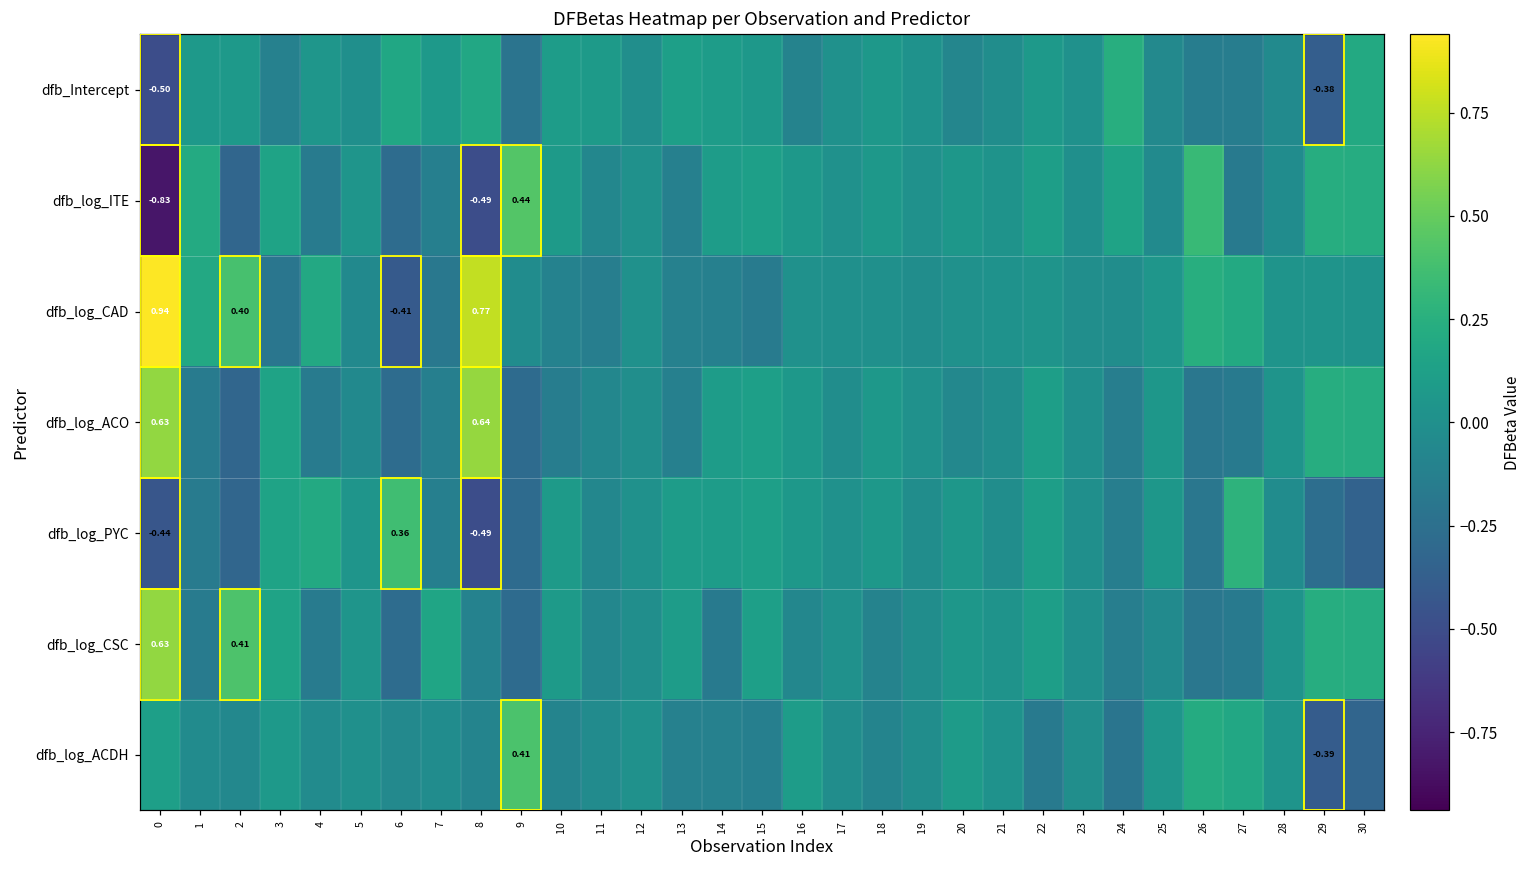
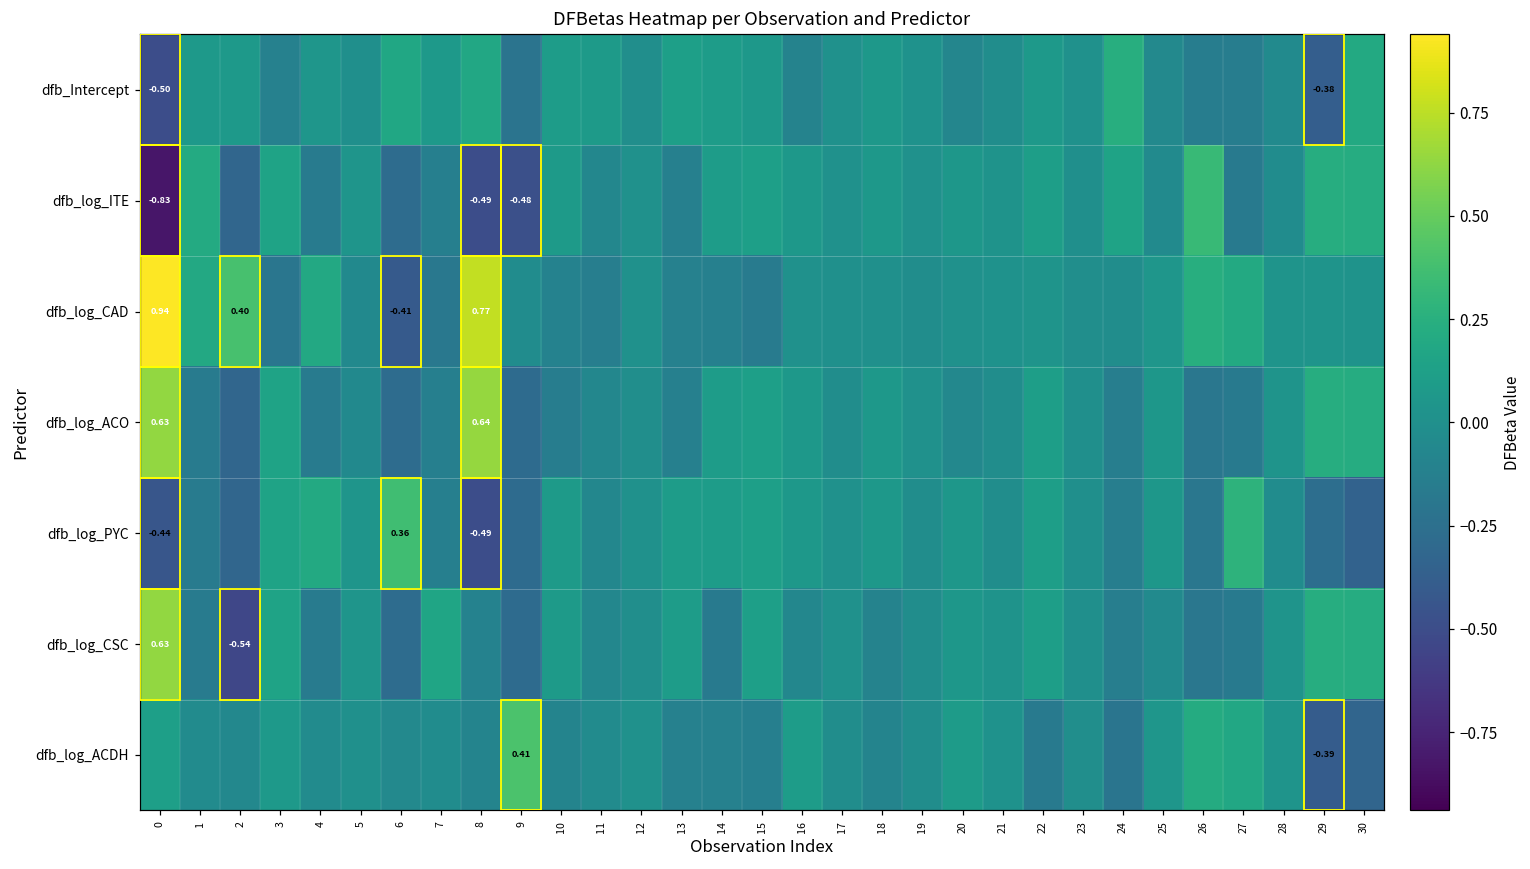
dfb_log_ITE, 9: 0.44 -> -0.48
dfb_log_CSC, 2: 0.41 -> -0.54
